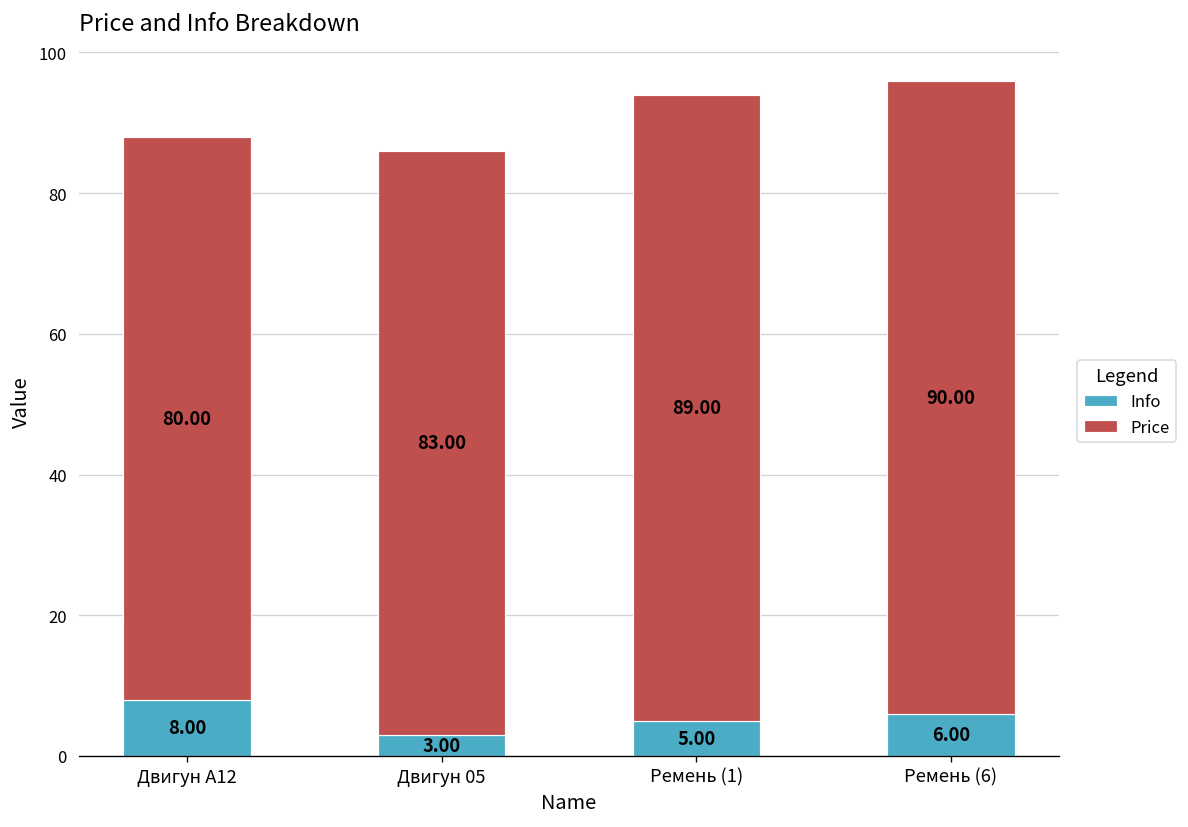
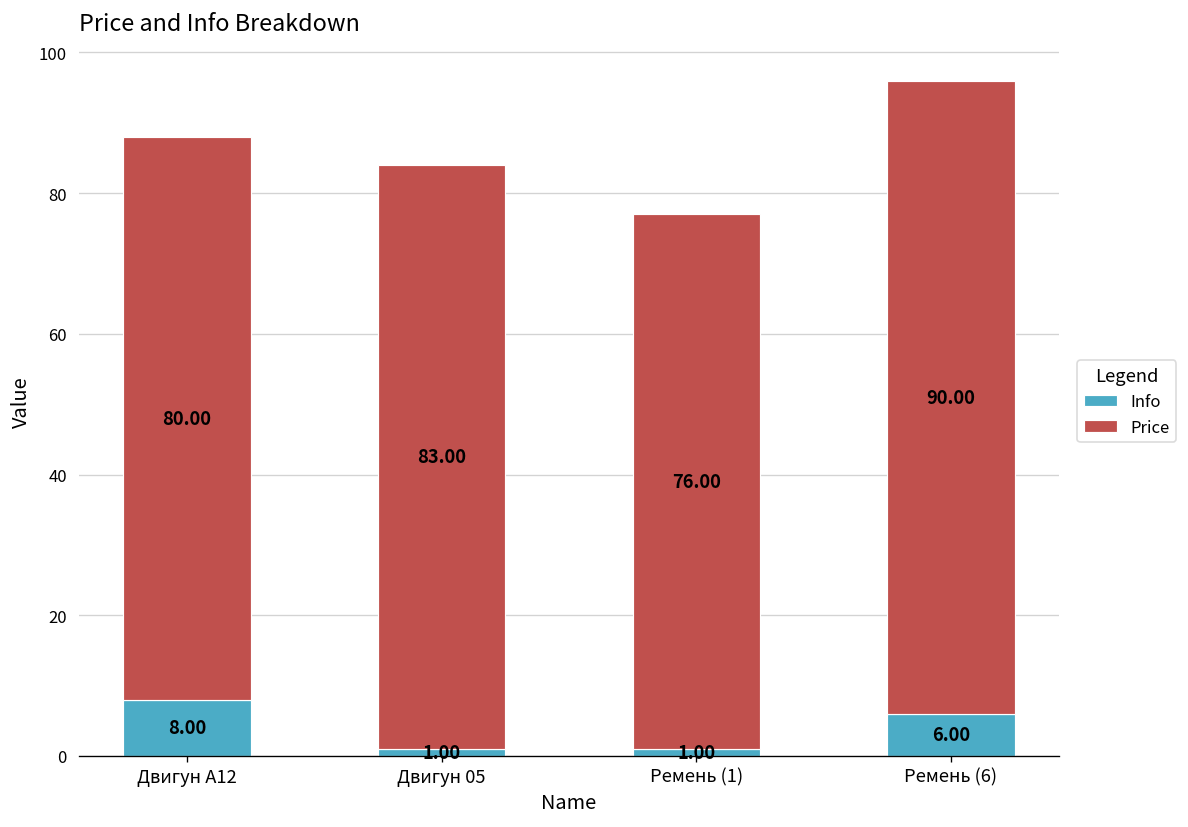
Info, Двигун 05: 3.00 -> 1.00
Info, Ремень (1): 5.00 -> 1.00
Price, Ремень (1): 89.00 -> 76.00
